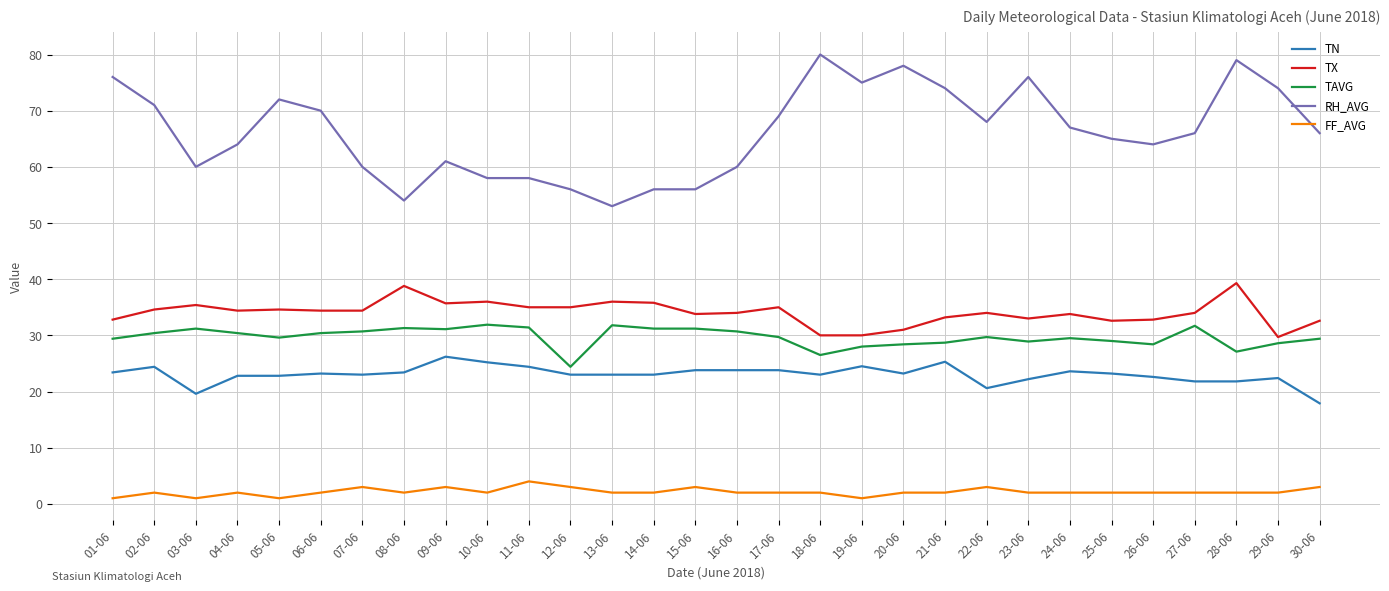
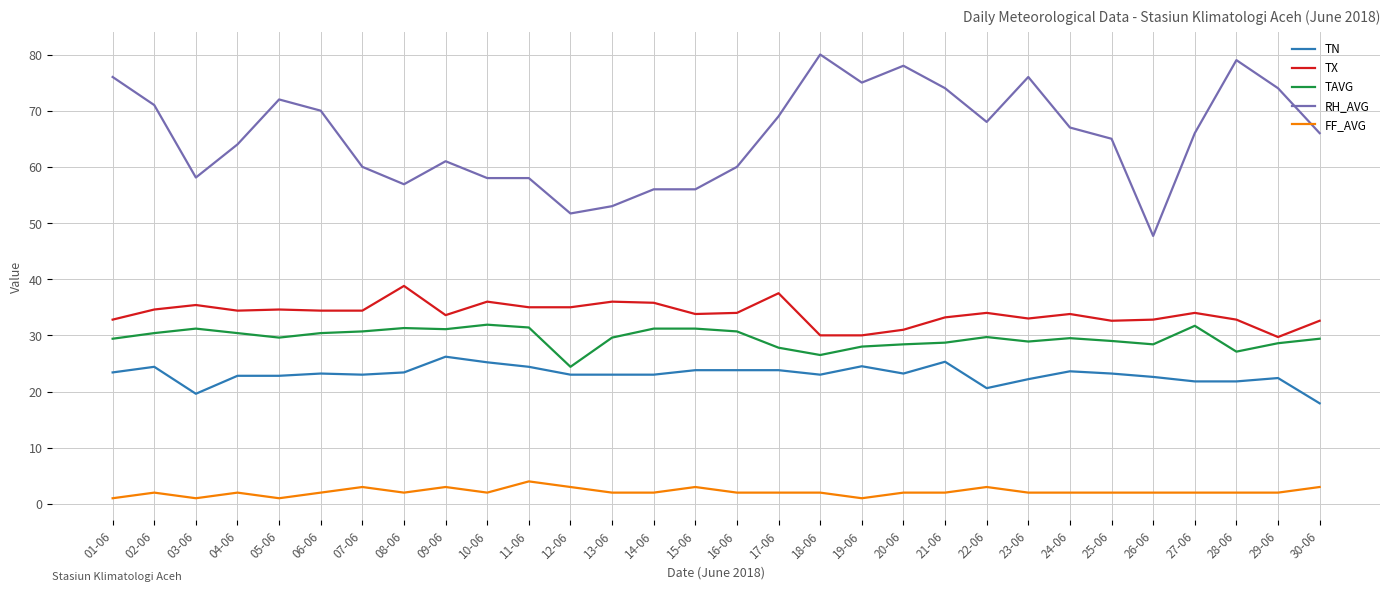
RH_AVG, 03-06: 60 -> 58
RH_AVG, 08-06: 54 -> 57
TX, 09-06: 36 -> 34
RH_AVG, 12-06: 56 -> 52
TAVG, 13-06: 32 -> 30
TX, 17-06: 35 -> 38
TAVG, 17-06: 30 -> 28
RH_AVG, 26-06: 64 -> 48
TX, 28-06: 39 -> 33
